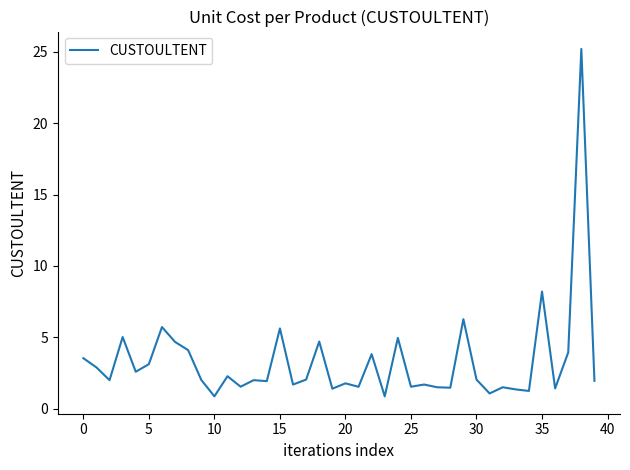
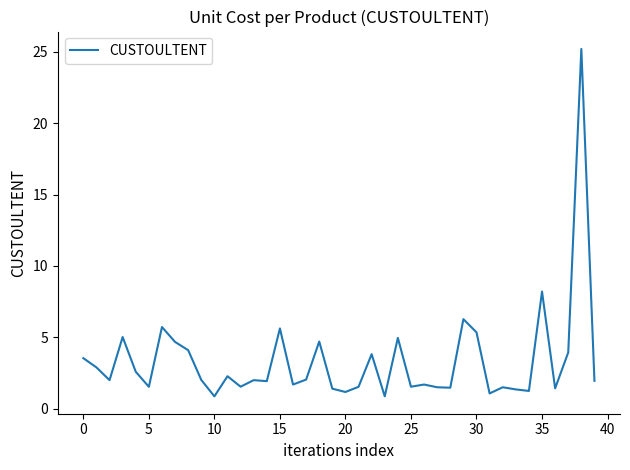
5: 3.1 -> 1.5
20: 1.8 -> 1.2
30: 2.0 -> 5.3
